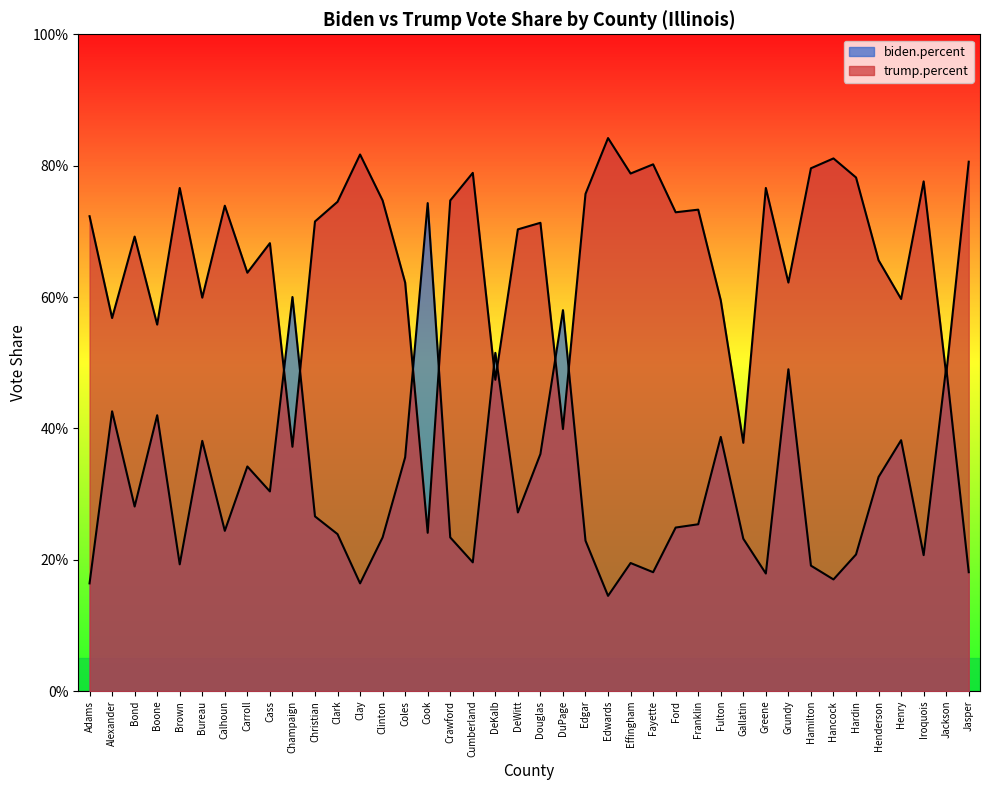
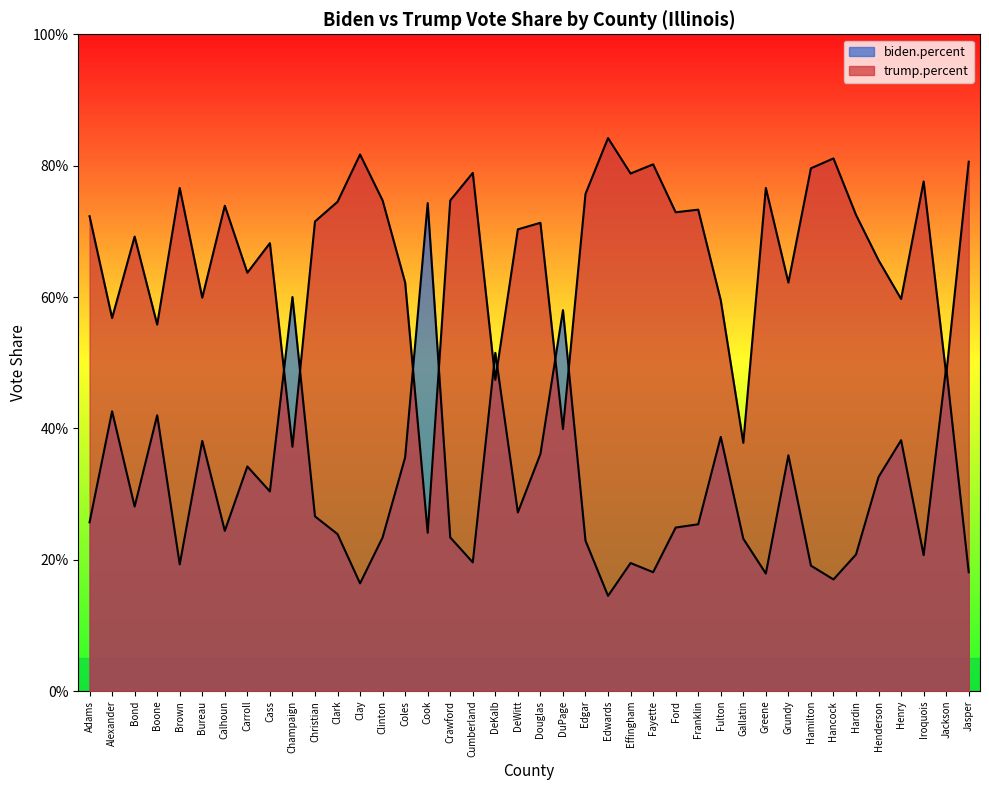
biden.percent, Adams: 16% -> 26%
biden.percent, Grundy: 49% -> 36%
trump.percent, Hardin: 78% -> 73%
